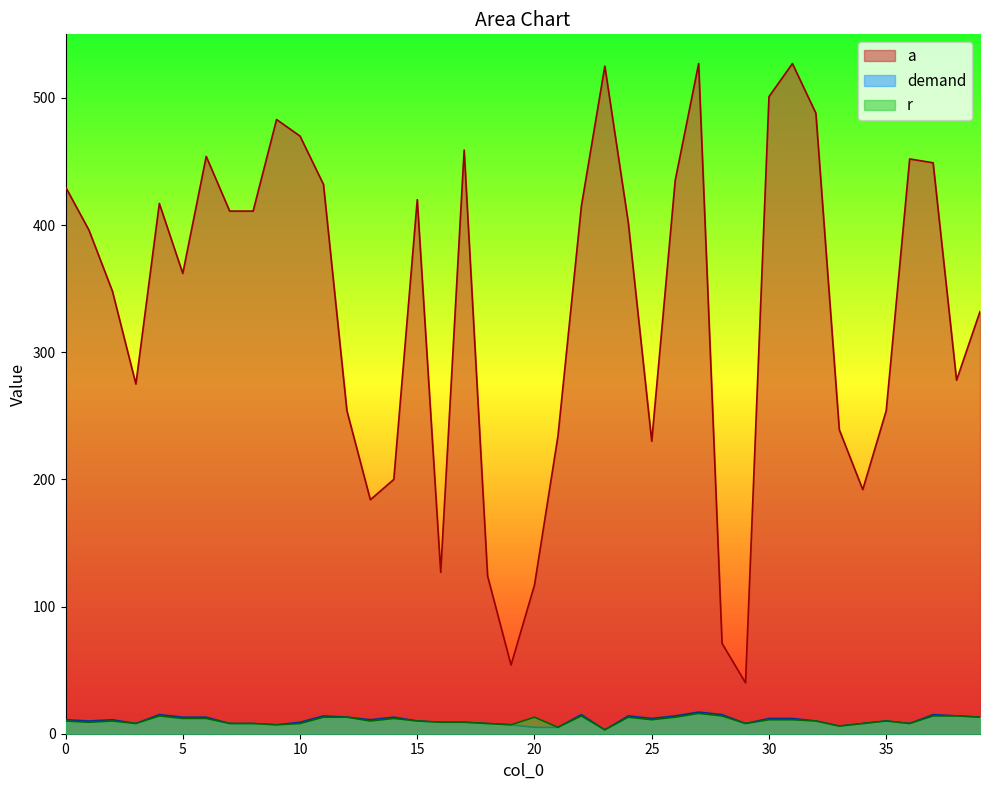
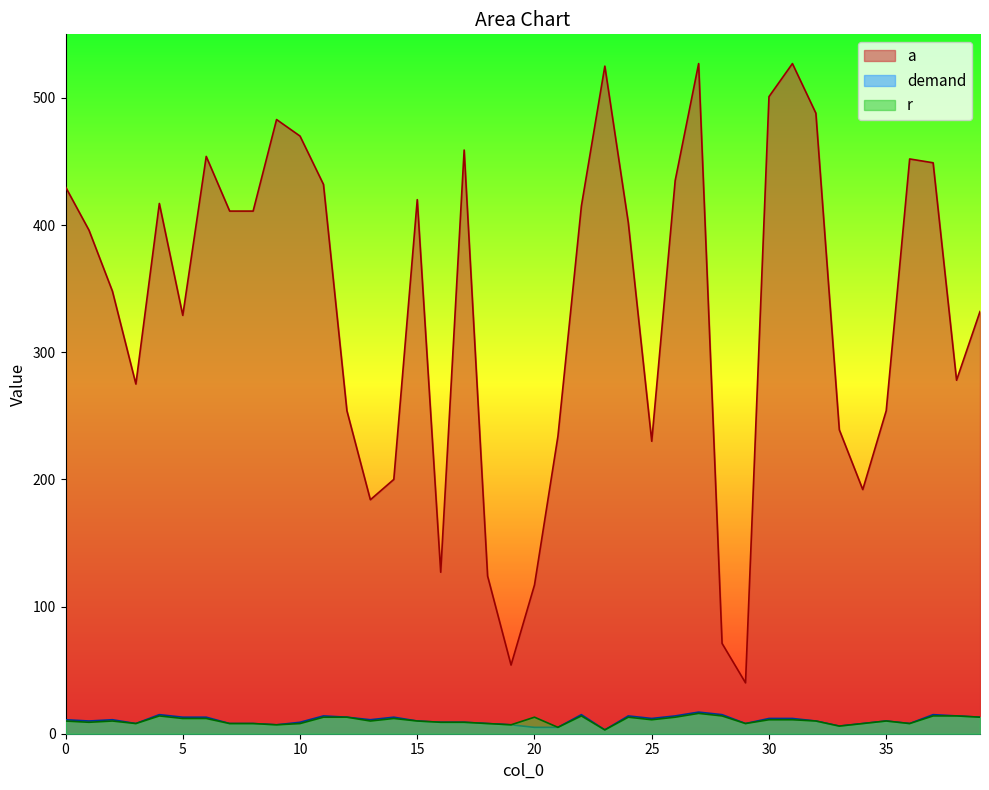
a, 5: 362 -> 329
